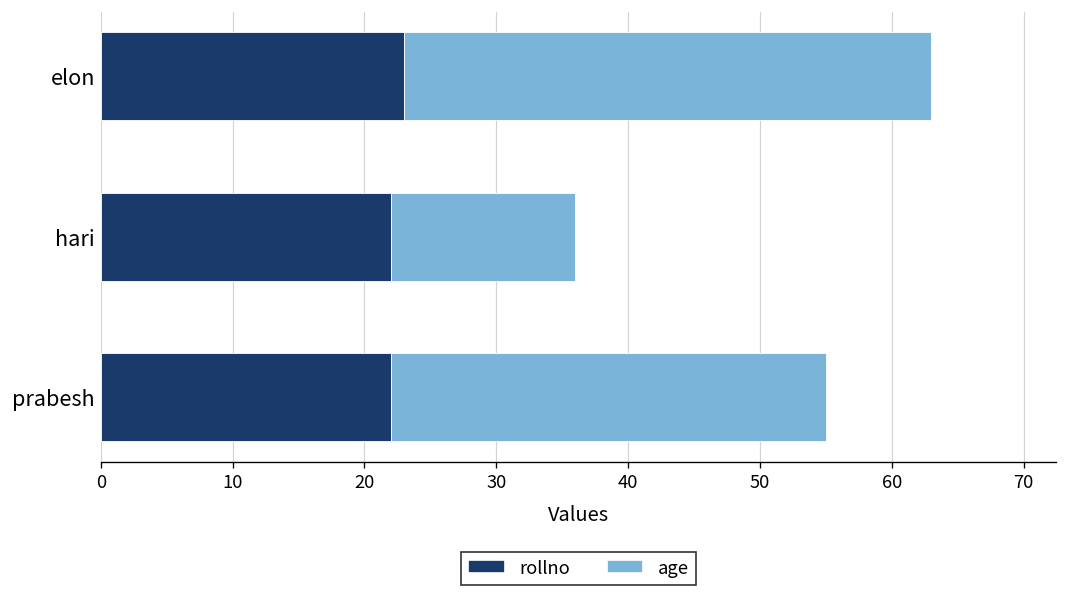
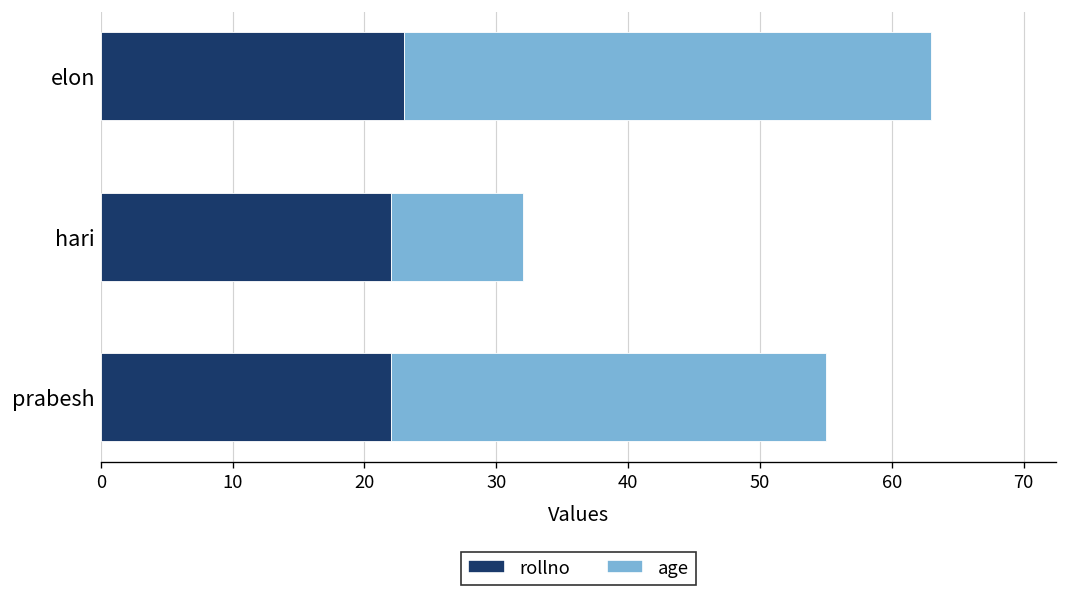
age, hari: 14 -> 10
